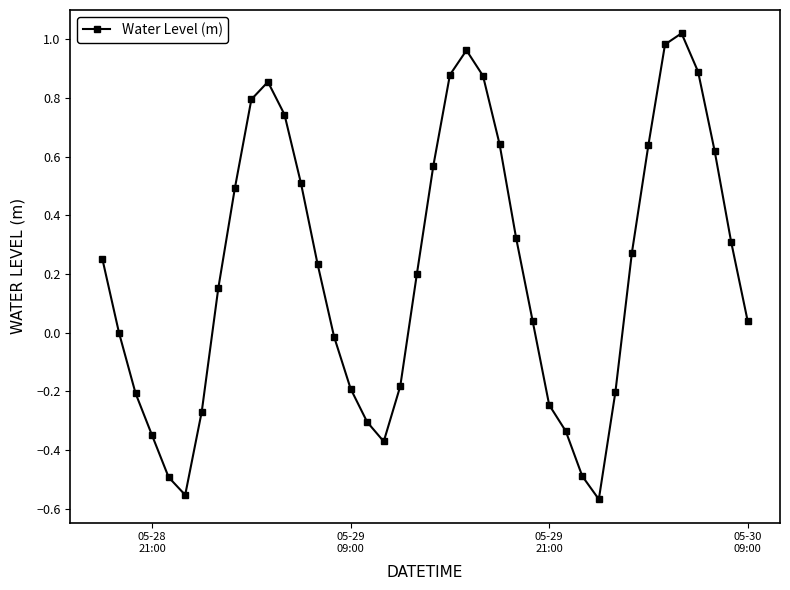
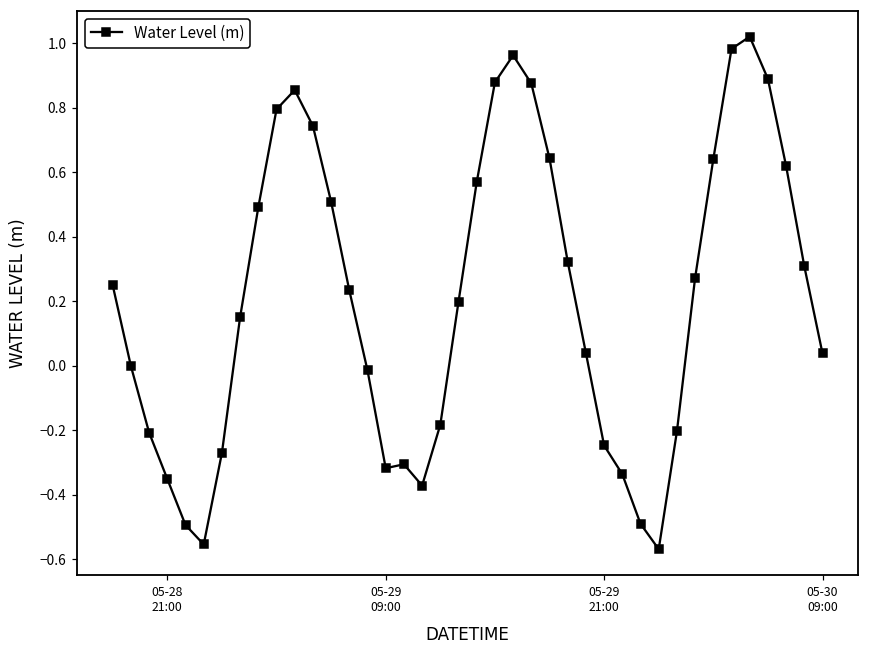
05-29 09:00: -0.19 -> -0.32
